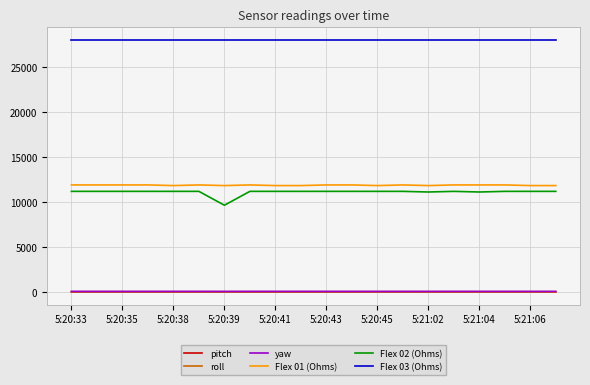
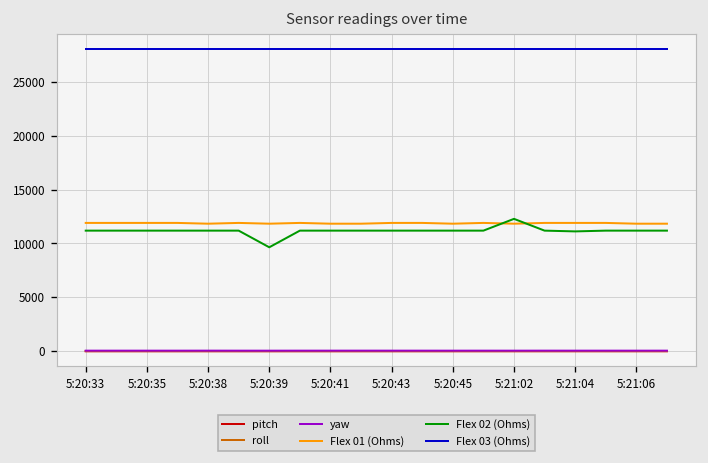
Flex 02 (Ohms), 5:21:02: 11000 -> 12000
